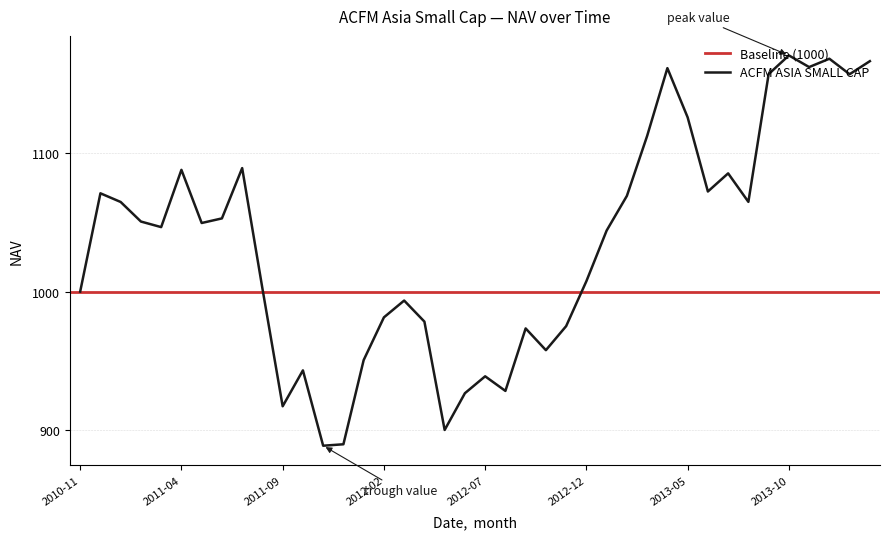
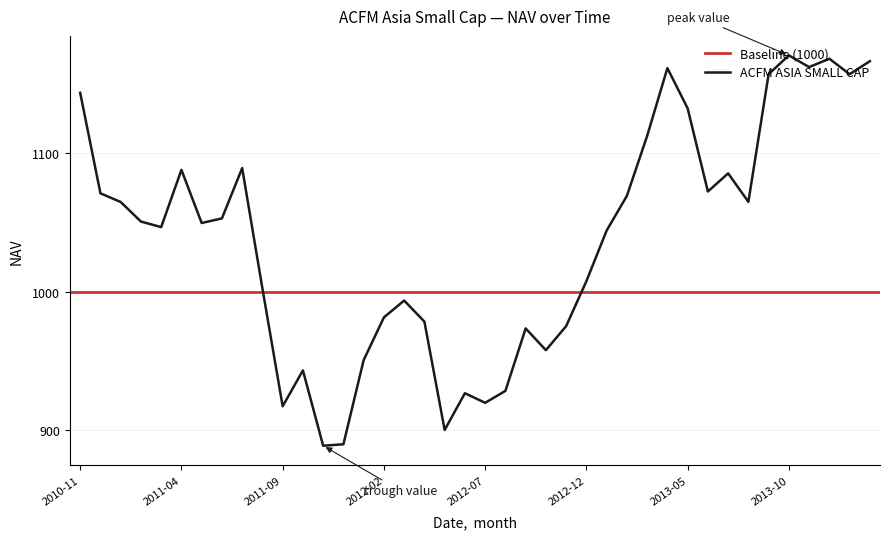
2010-11: 1000 -> 1144
2012-07: 939 -> 920
2013-05: 1126 -> 1132
